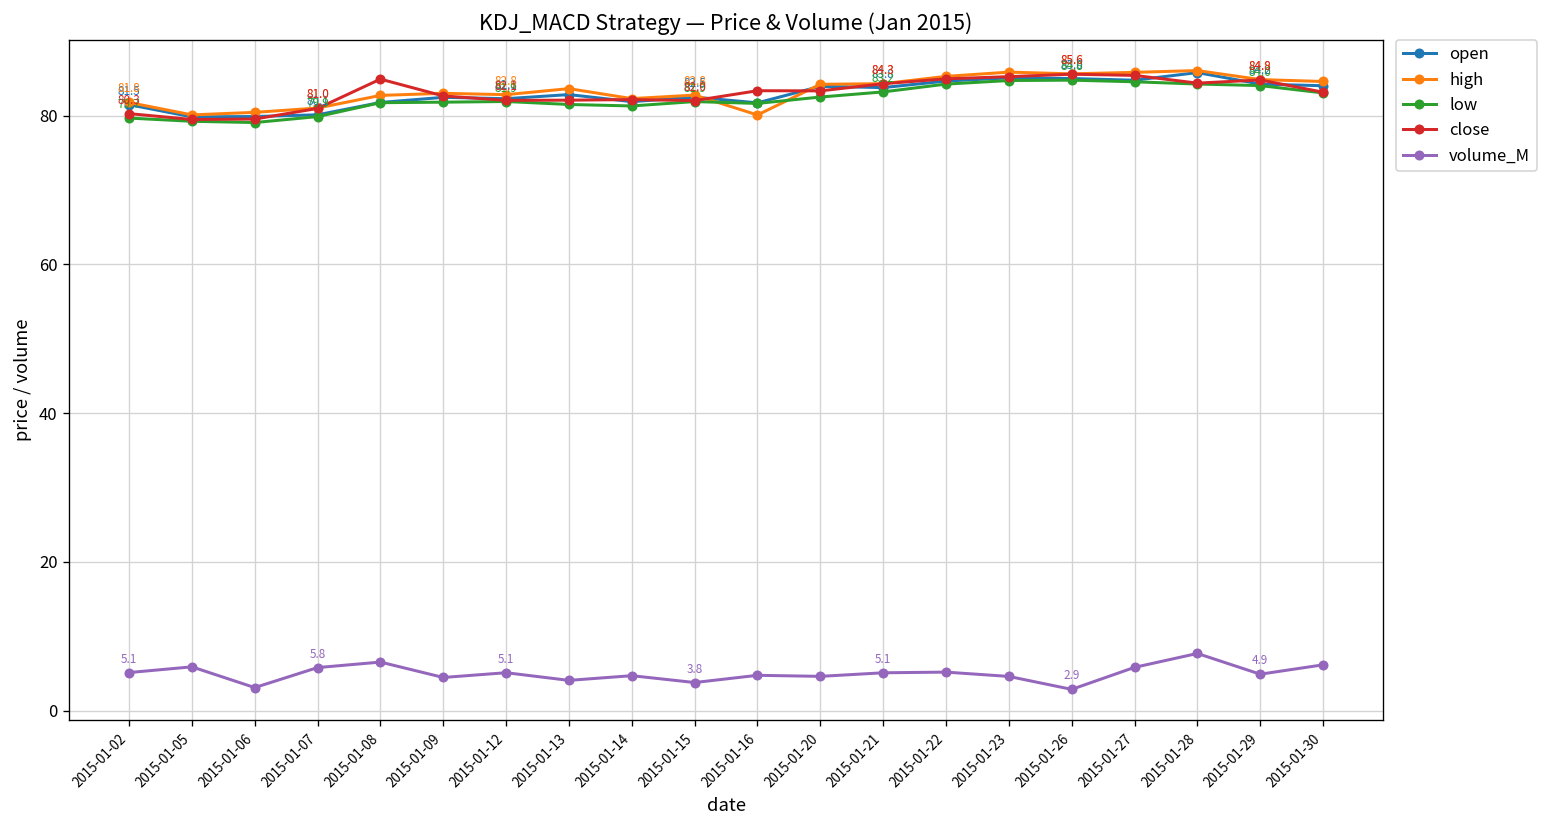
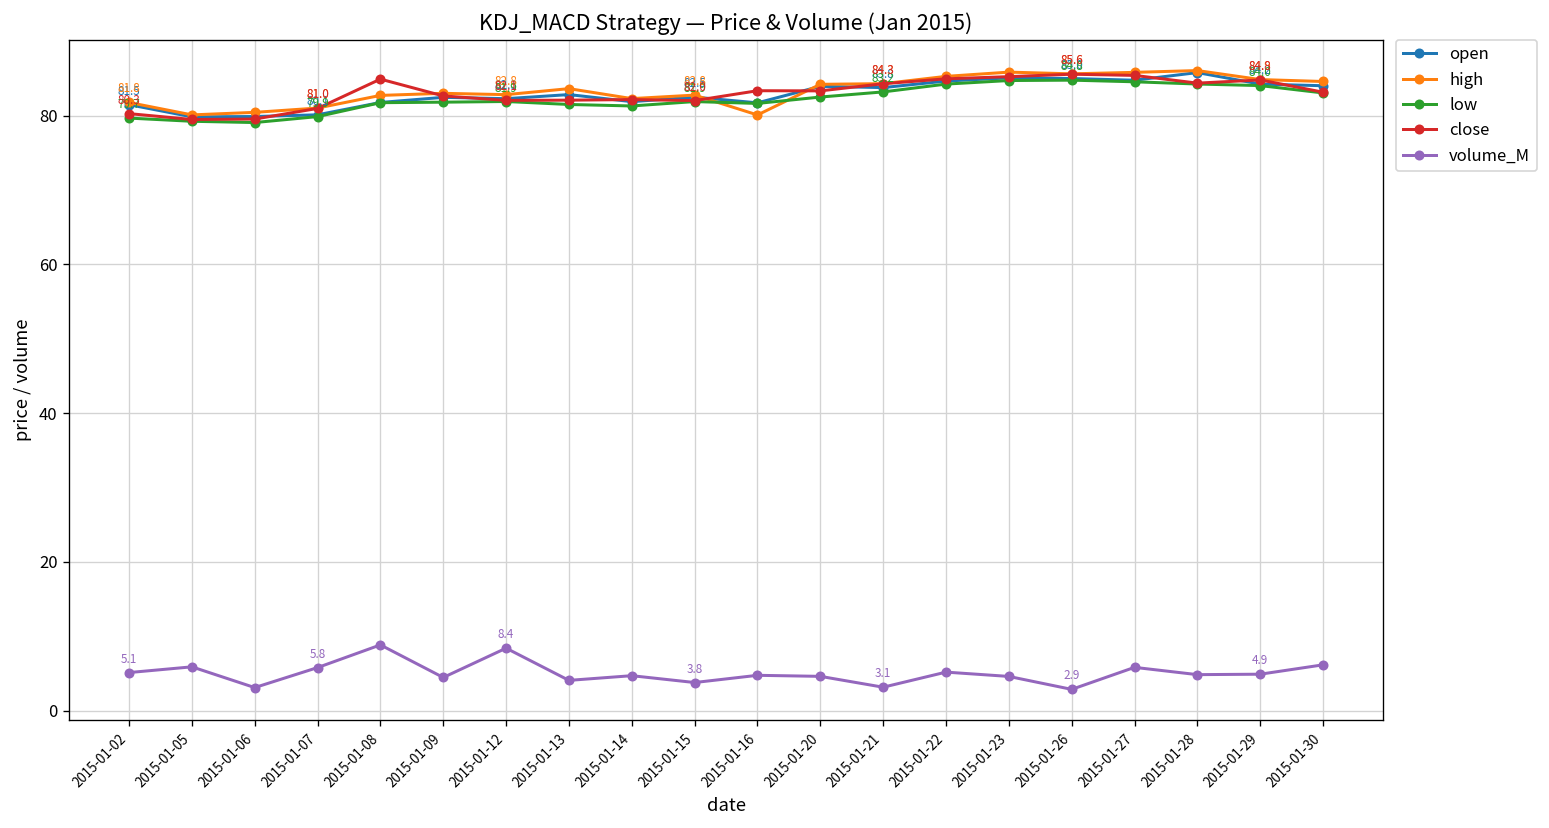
volume_M, 2015-01-08: 7 -> 9
volume_M, 2015-01-12: 5.1 -> 8.4
volume_M, 2015-01-21: 5.1 -> 3.1
volume_M, 2015-01-28: 8 -> 5
